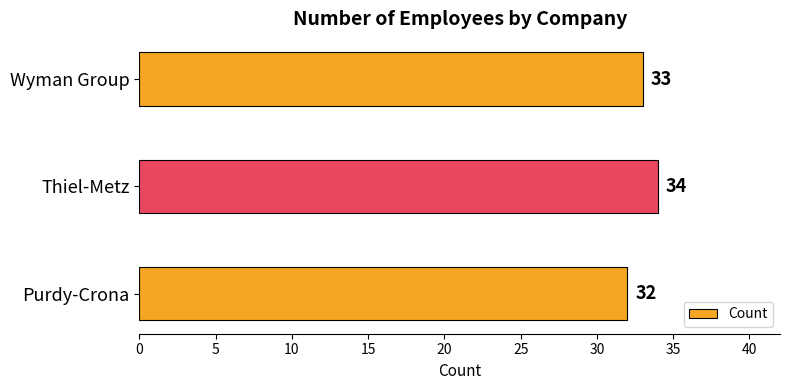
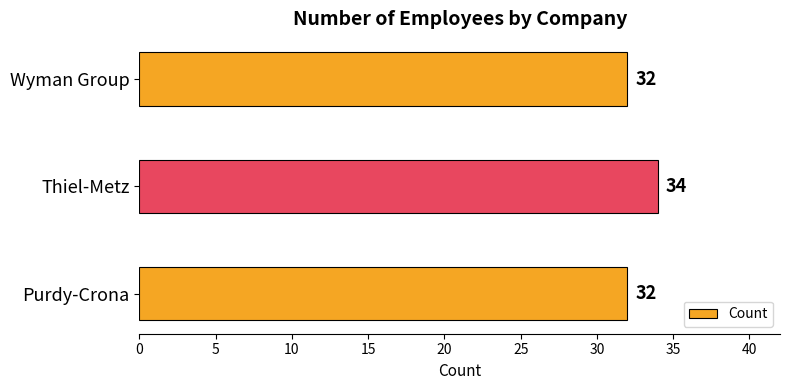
Wyman Group: 33 -> 32
